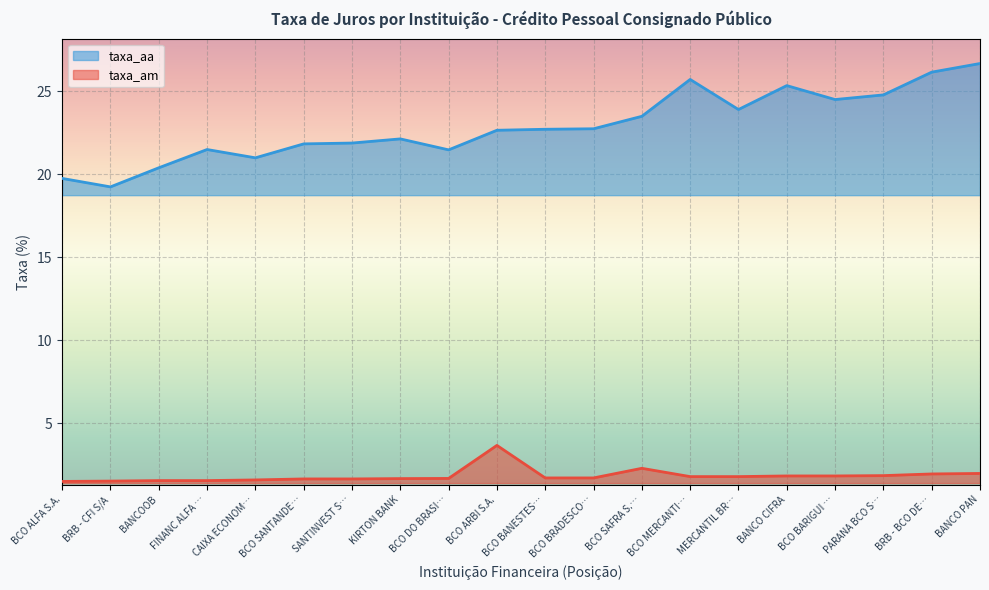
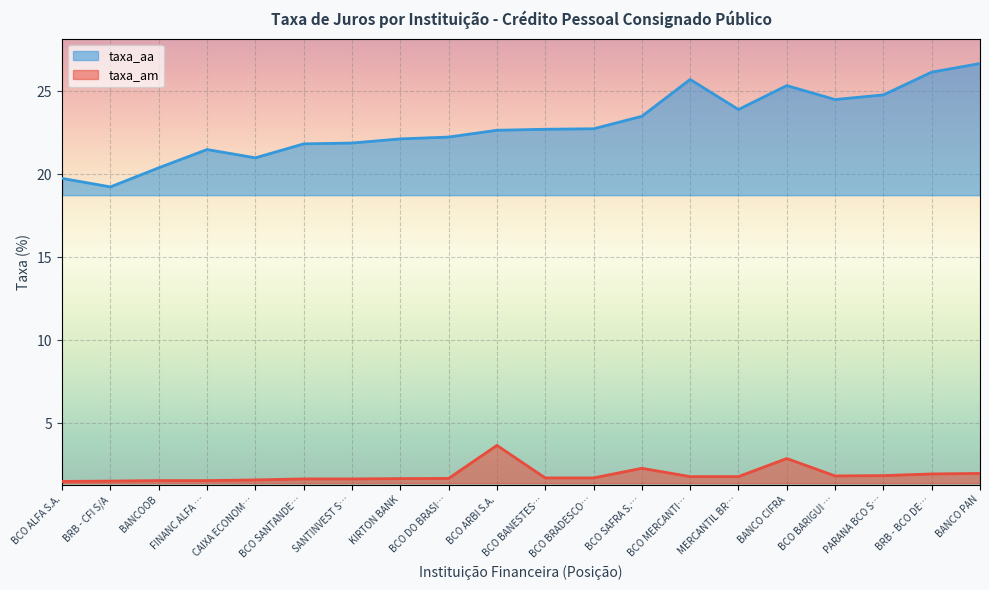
taxa_aa, BCO DO BRASI…: 21.5 -> 22.3
taxa_am, BANCO CIFRA: 1.8 -> 2.9
